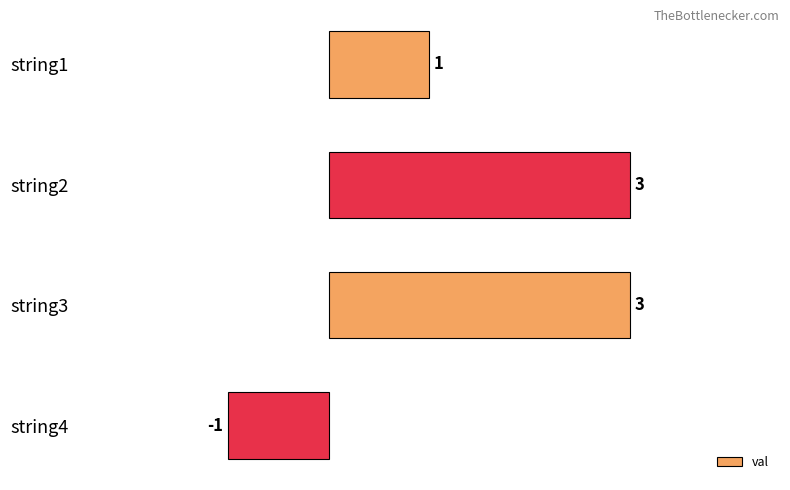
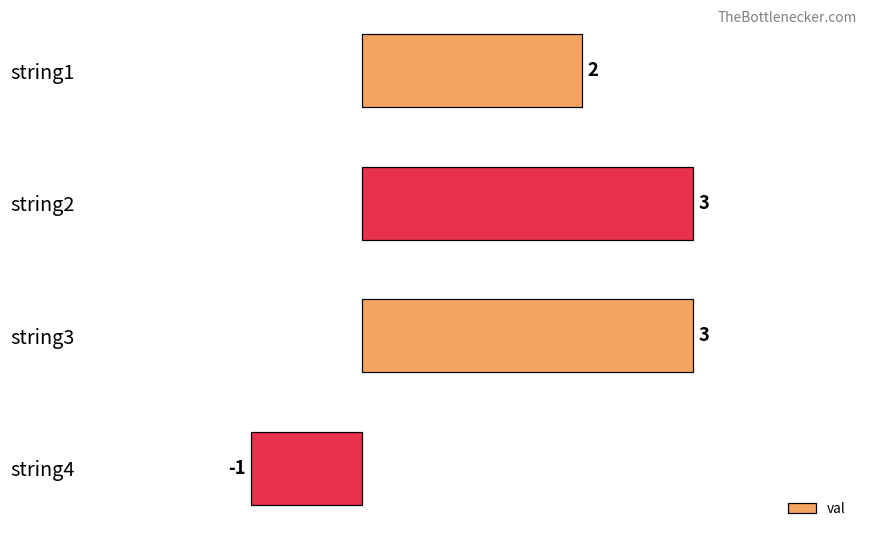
string1: 1 -> 2
